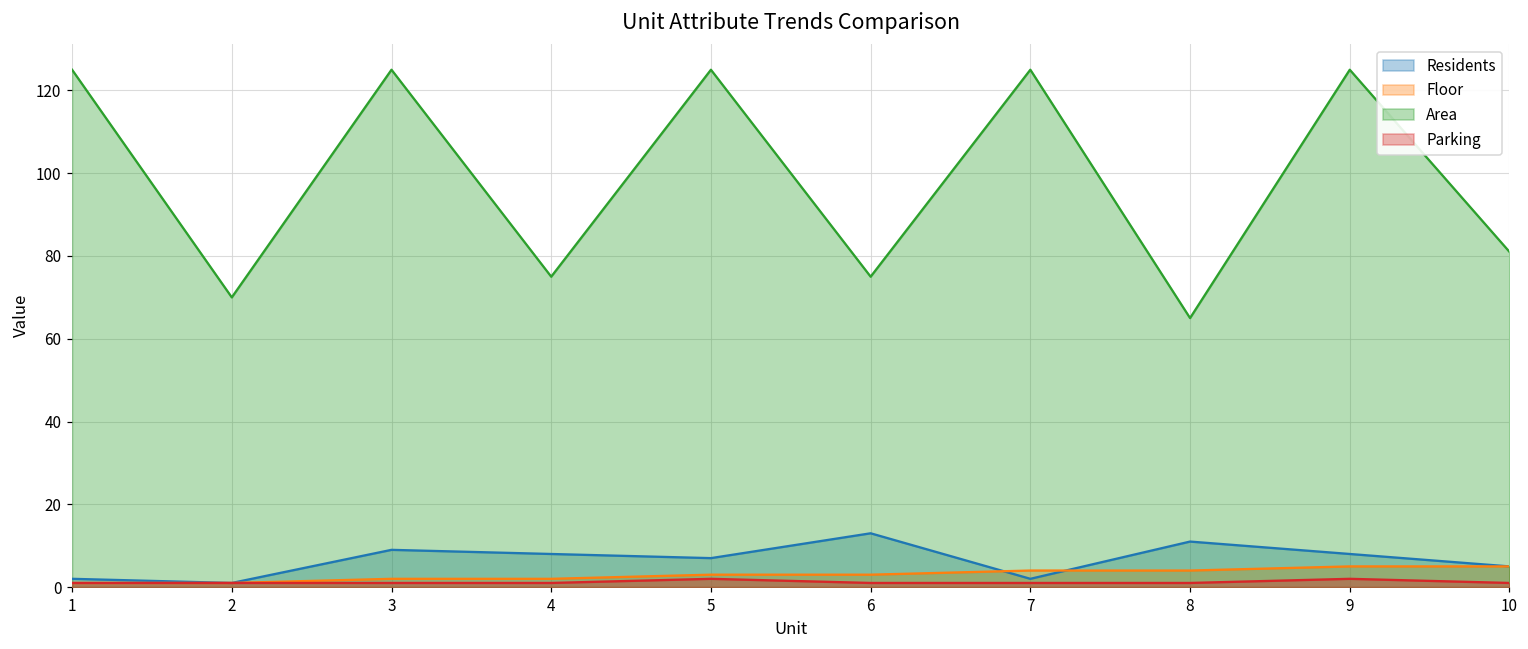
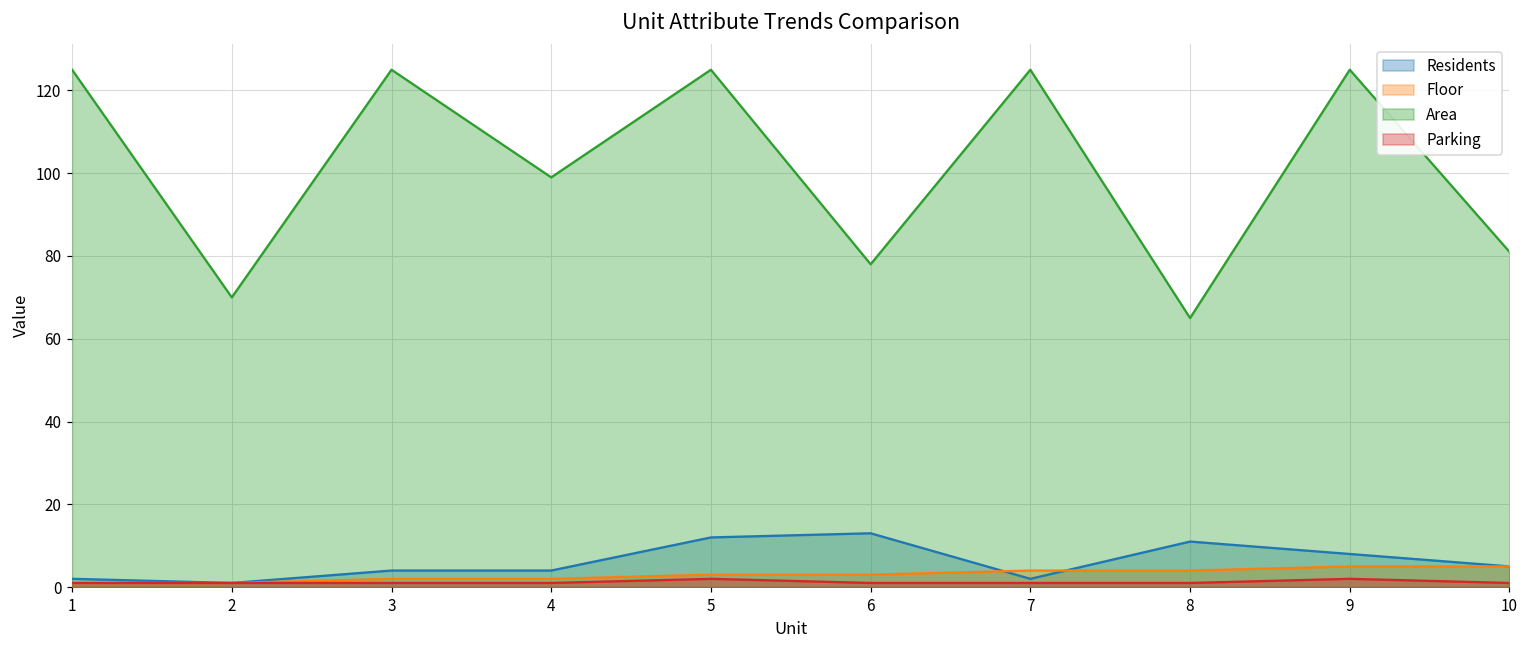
Residents, 3: 9 -> 4
Residents, 4: 8 -> 4
Area, 4: 75 -> 99
Residents, 5: 7 -> 12
Area, 6: 75 -> 78
